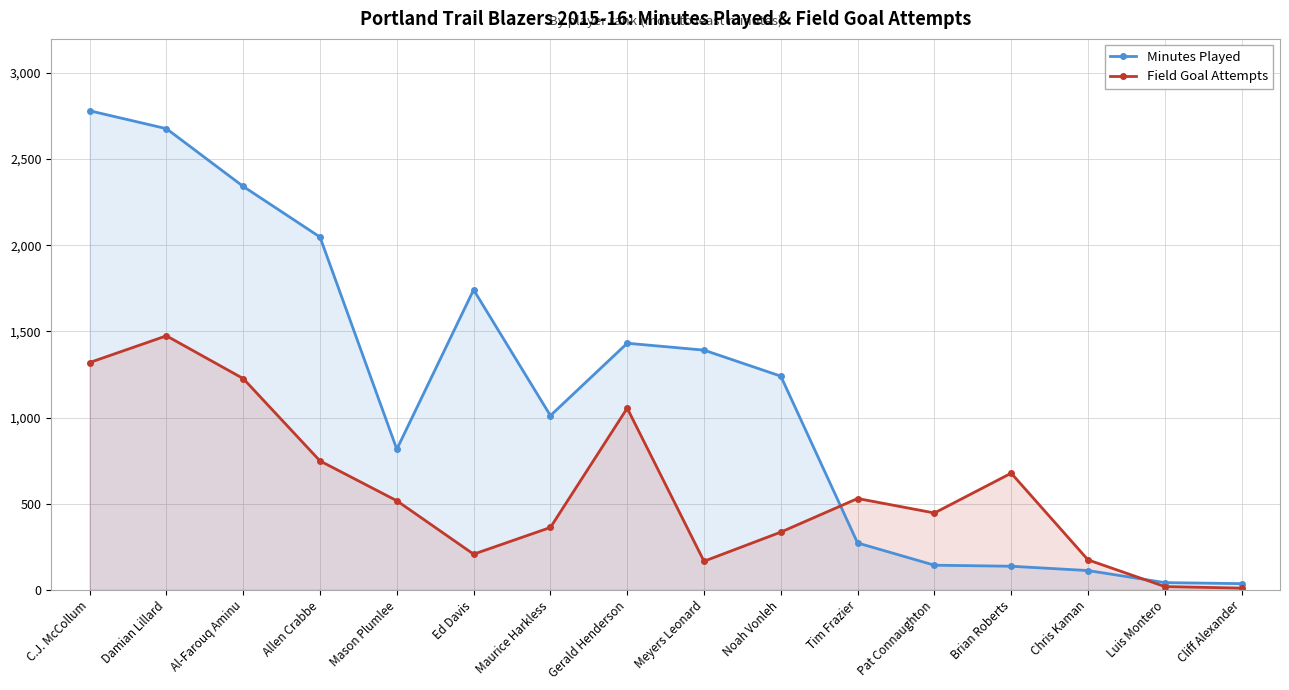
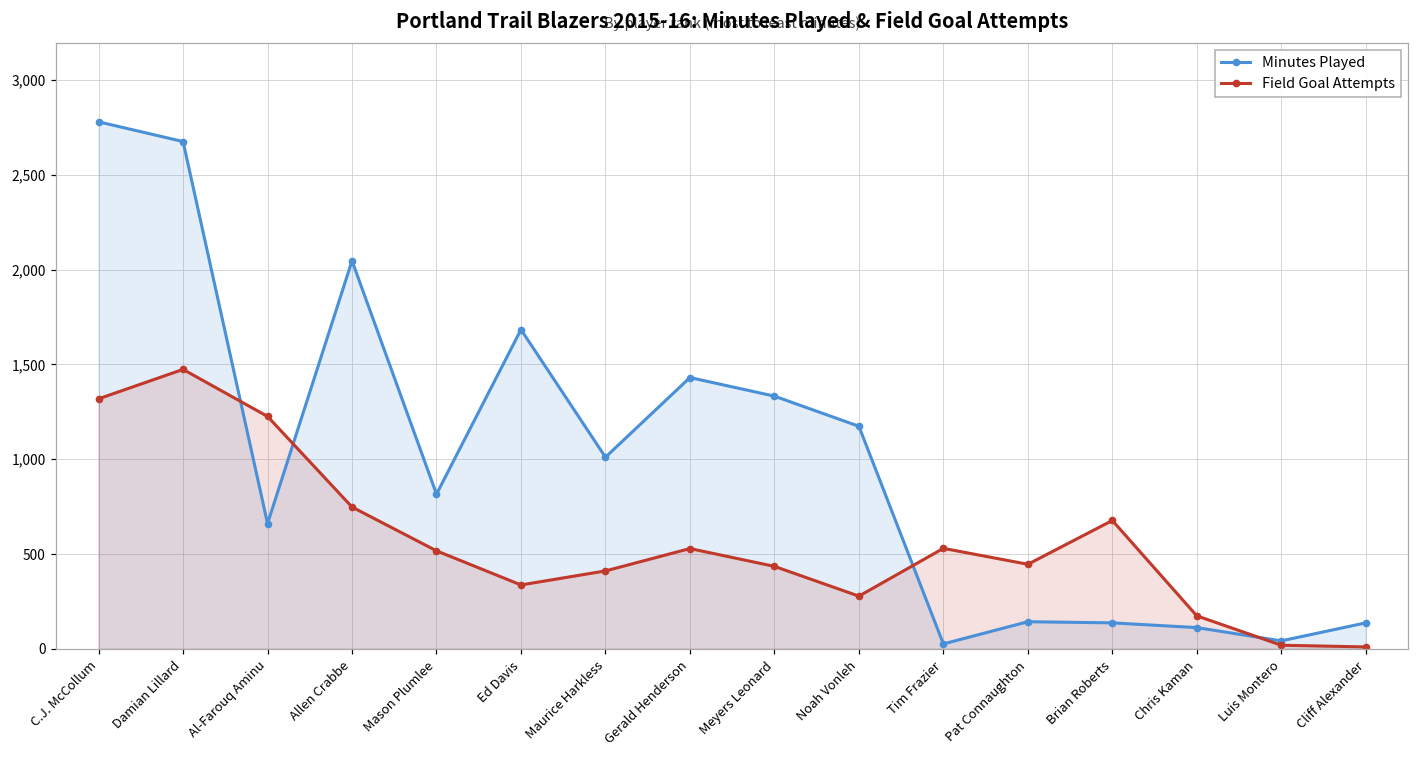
Minutes Played, Al-Farouq Aminu: 2,340 -> 660
Minutes Played, Ed Davis: 1,740 -> 1,680
Field Goal Attempts, Ed Davis: 210 -> 340
Field Goal Attempts, Maurice Harkless: 360 -> 410
Field Goal Attempts, Gerald Henderson: 1,050 -> 530
Minutes Played, Meyers Leonard: 1,390 -> 1,330
Field Goal Attempts, Meyers Leonard: 170 -> 440
Minutes Played, Noah Vonleh: 1,240 -> 1,170
Field Goal Attempts, Noah Vonleh: 340 -> 280
Minutes Played, Tim Frazier: 270 -> 30
Minutes Played, Cliff Alexander: 40 -> 140
